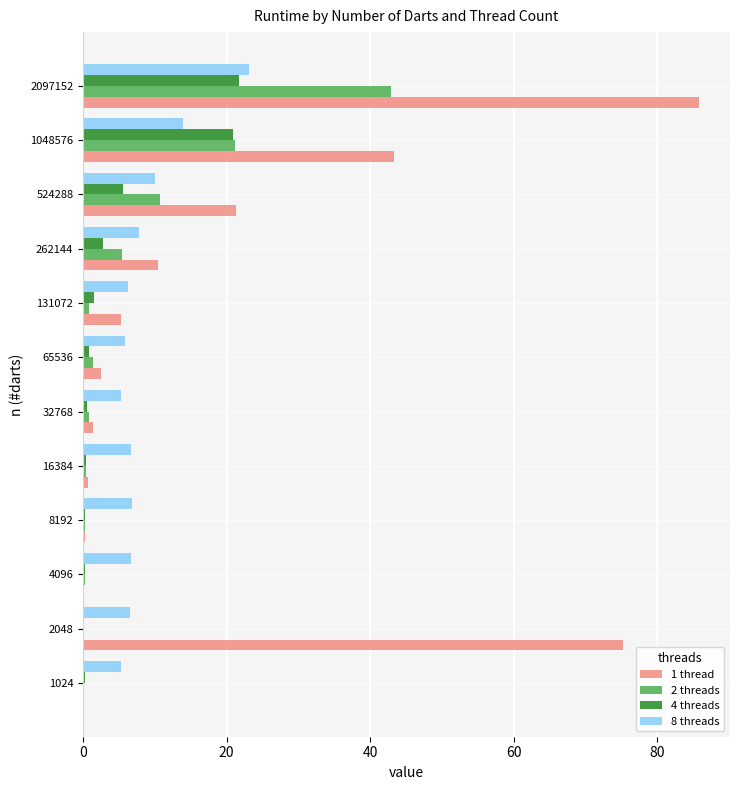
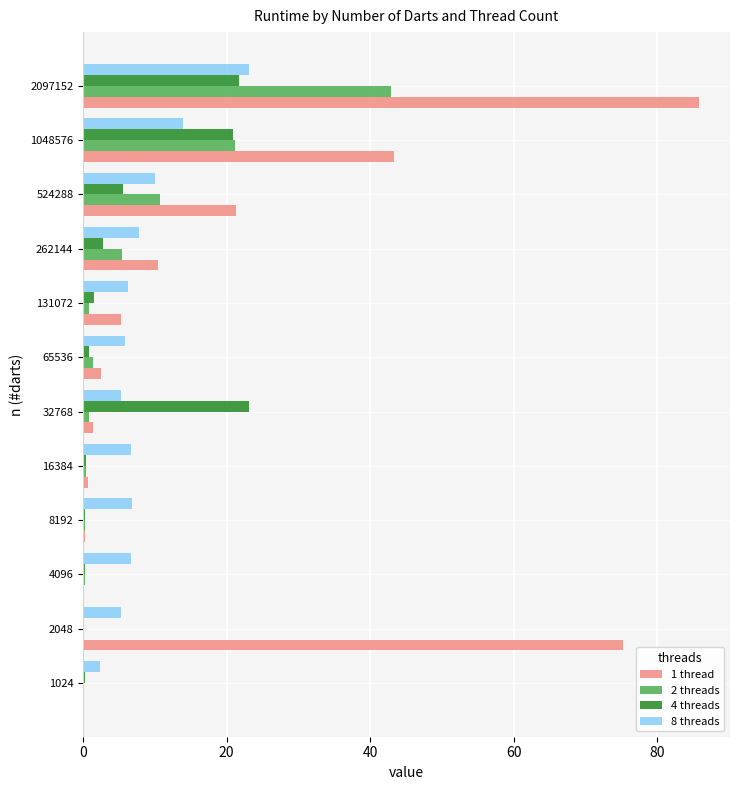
4 threads, 32768: 1 -> 23
8 threads, 2048: 7 -> 5
8 threads, 1024: 5 -> 2
